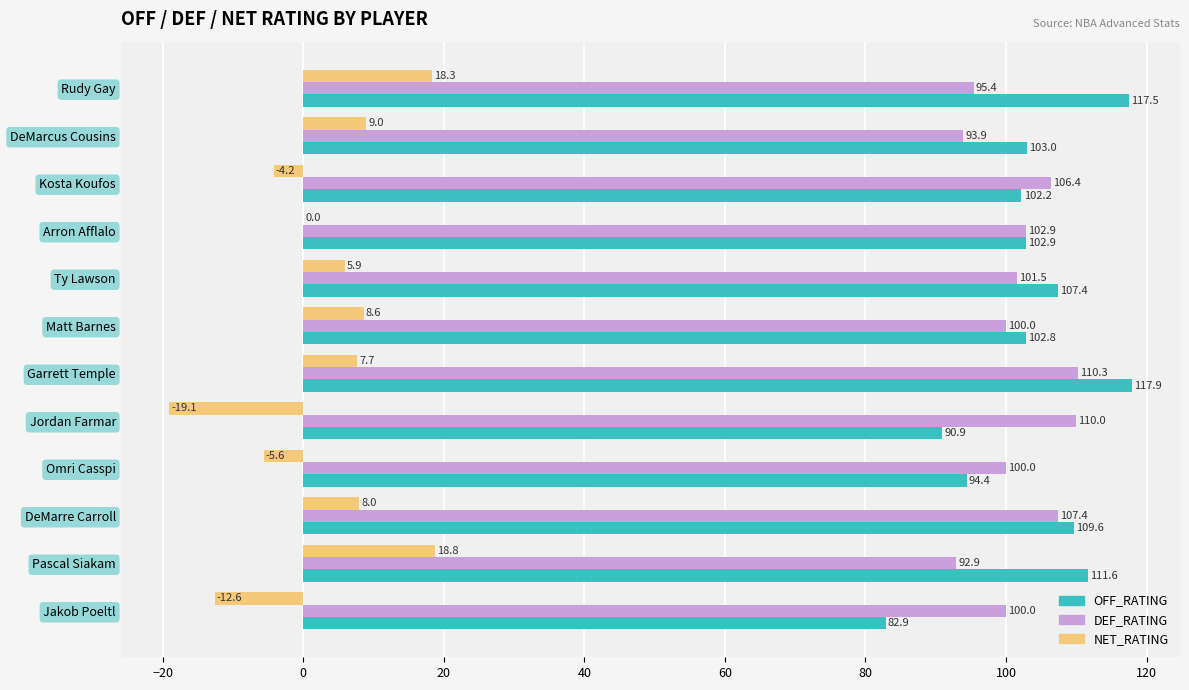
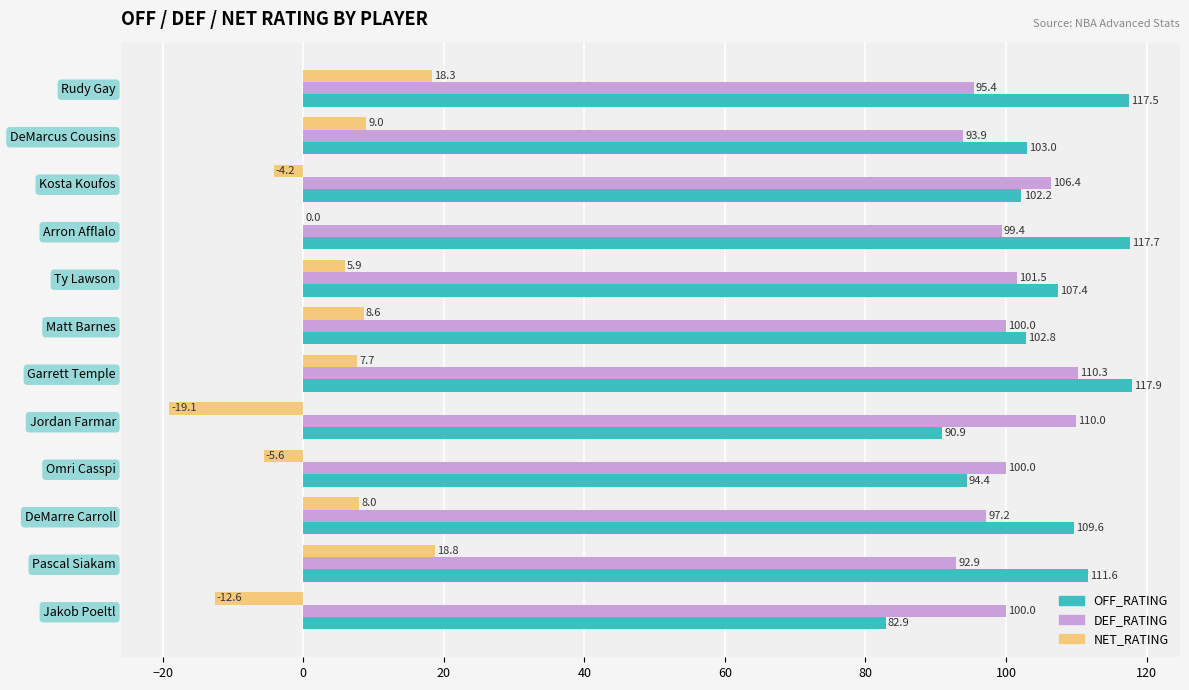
DEF_RATING, Arron Afflalo: 102.9 -> 99.4
OFF_RATING, Arron Afflalo: 102.9 -> 117.7
DEF_RATING, DeMarre Carroll: 107.4 -> 97.2
